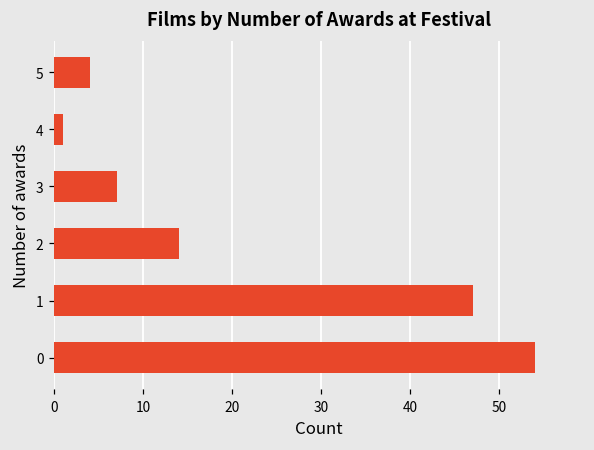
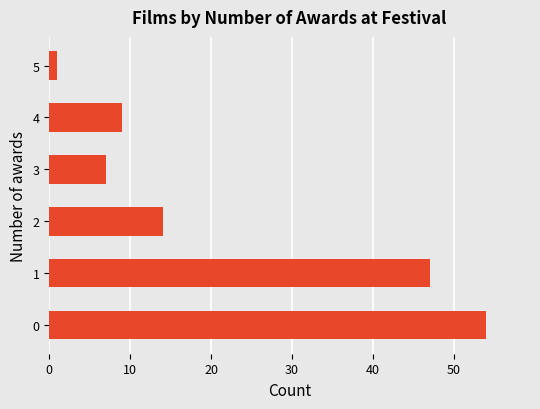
5: 4 -> 1
4: 1 -> 9
